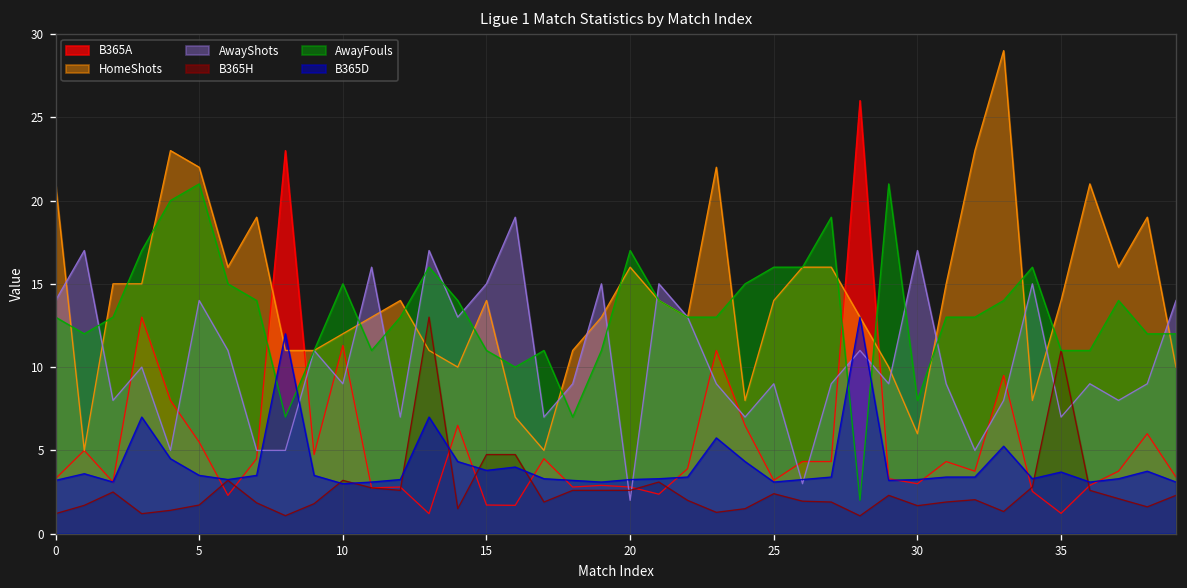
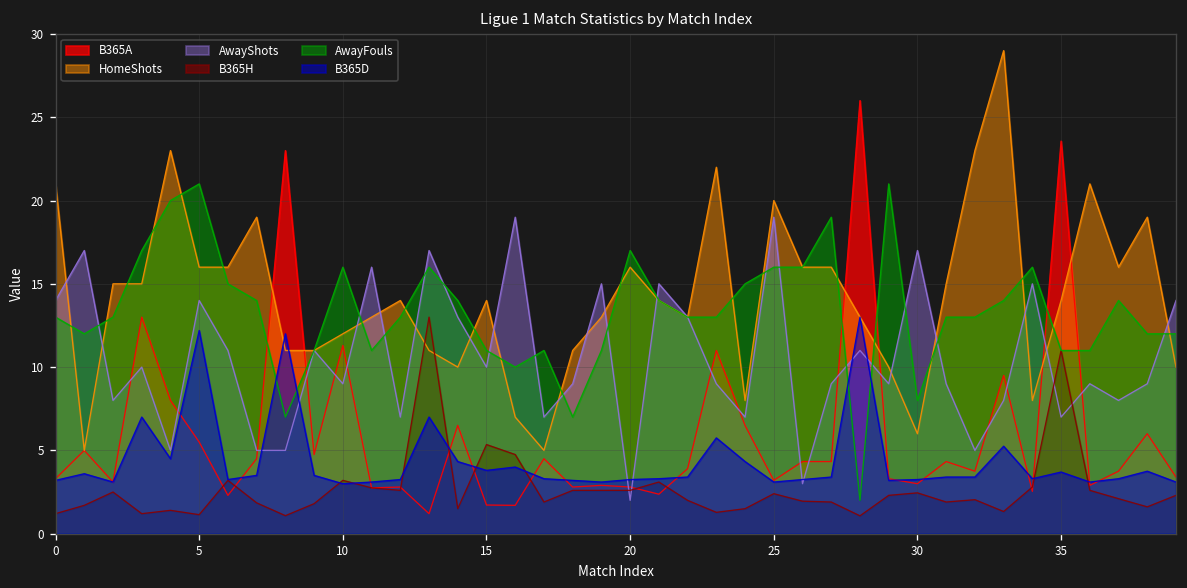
HomeShots, 5: 22 -> 16
B365H, 5: 1.7 -> 1.1
B365D, 5: 3.5 -> 12.2
AwayFouls, 10: 15 -> 16
AwayShots, 15: 15 -> 10
B365H, 15: 4.8 -> 5.4
HomeShots, 25: 14 -> 20
AwayShots, 25: 9 -> 19
B365H, 30: 1.7 -> 2.5
B365A, 35: 1.2 -> 23.6
